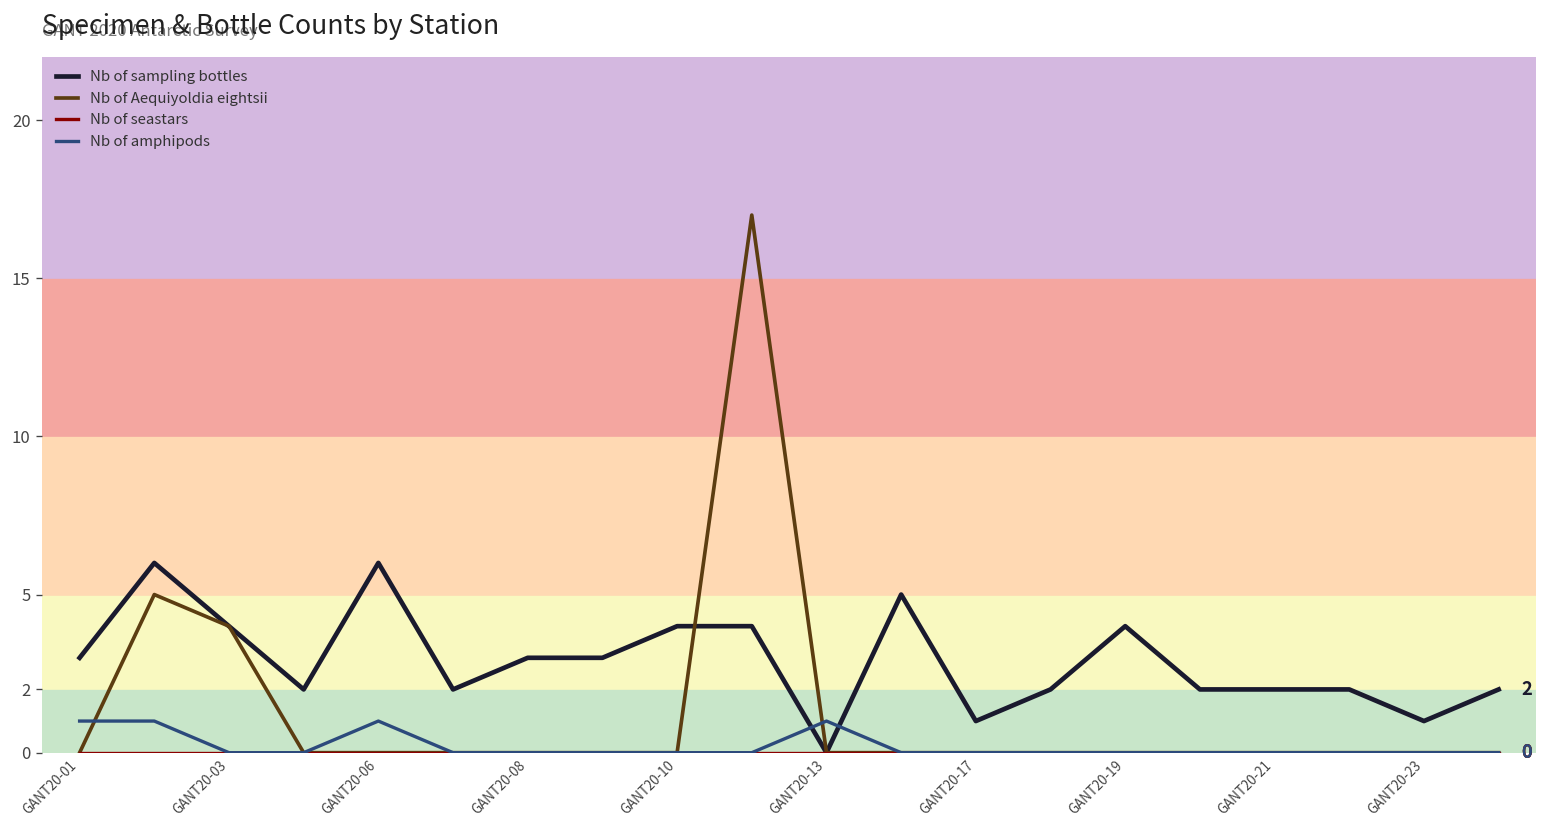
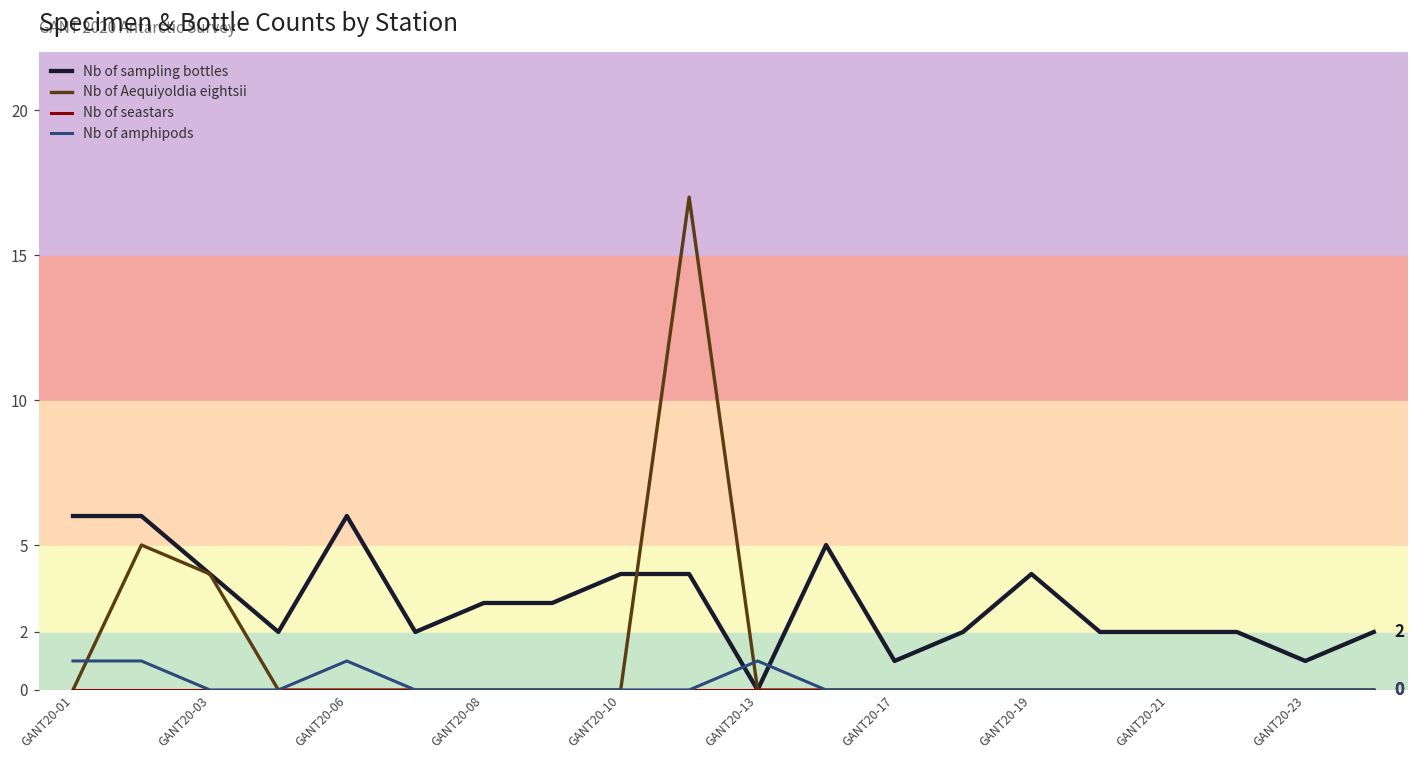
Nb of sampling bottles, GANT20-01: 3 -> 6
